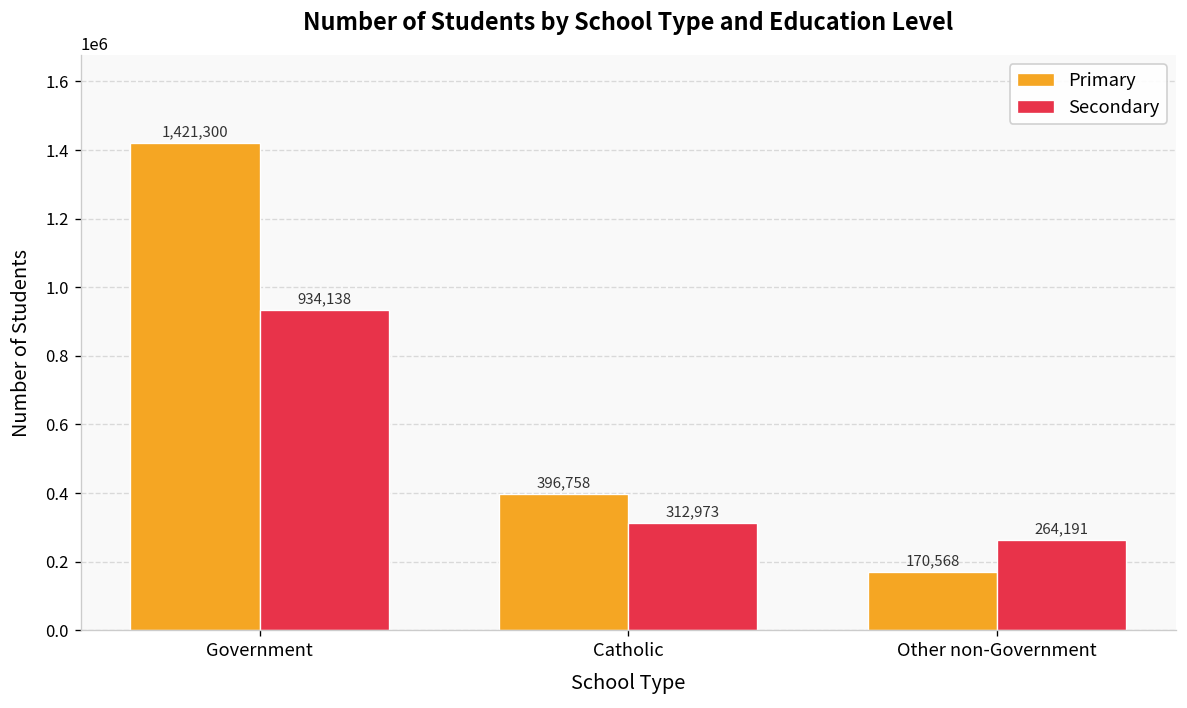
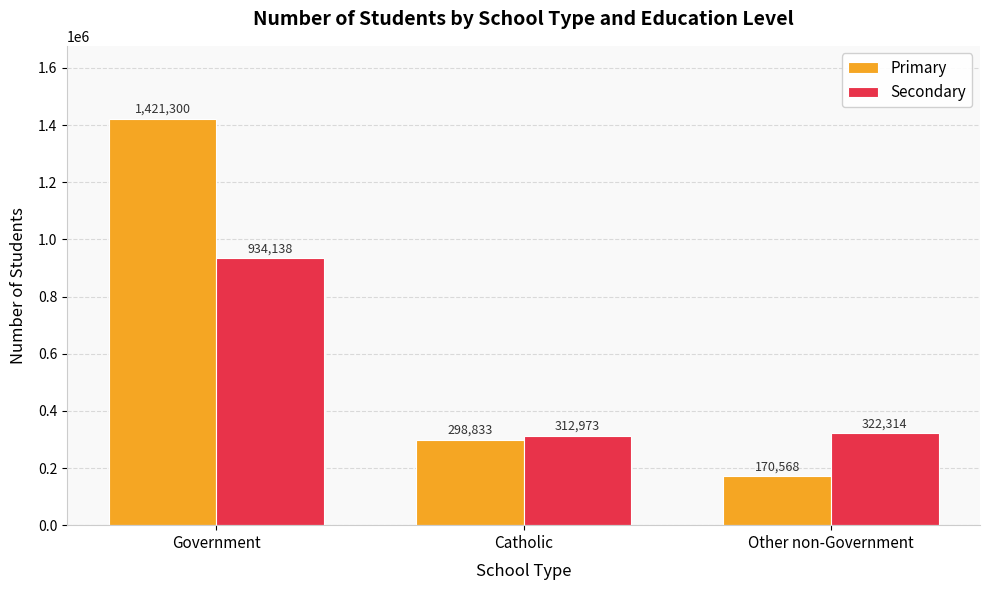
Primary, Catholic: 396,758 -> 298,833
Secondary, Other non-Government: 264,191 -> 322,314
